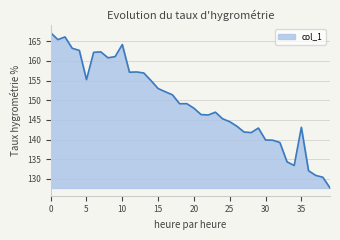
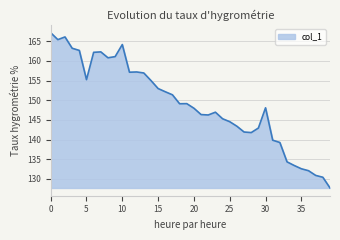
30: 140 -> 148
35: 143 -> 133
